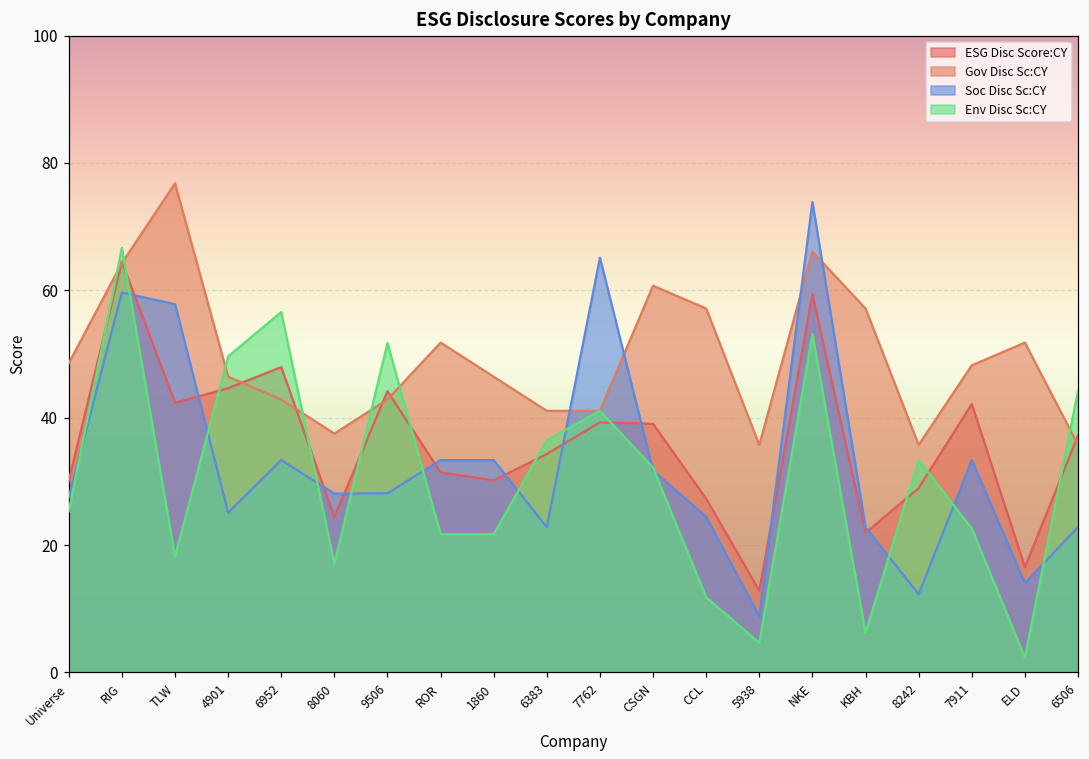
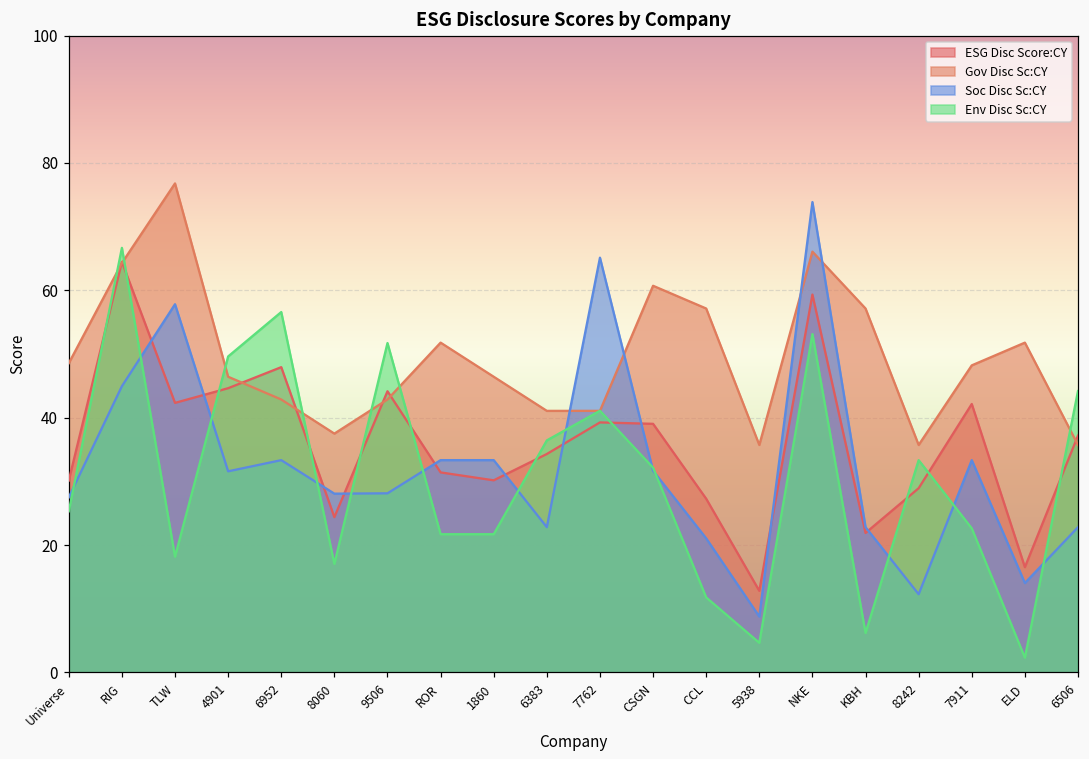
Soc Disc Sc:CY, RIG: 60 -> 45
Soc Disc Sc:CY, 4901: 25 -> 32
Soc Disc Sc:CY, CCL: 24 -> 21
